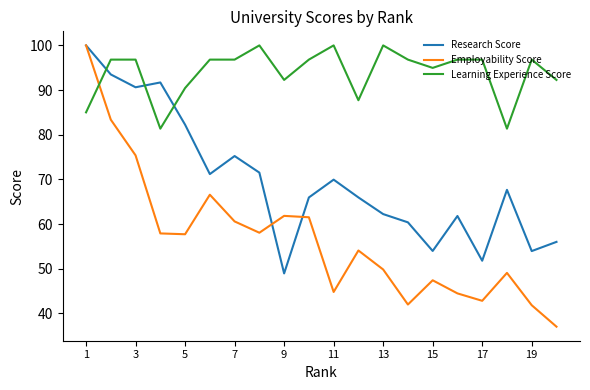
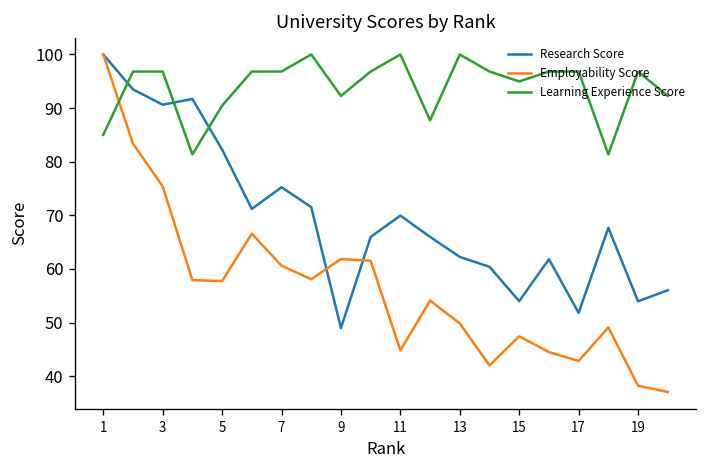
Employability Score, 19: 42 -> 38
